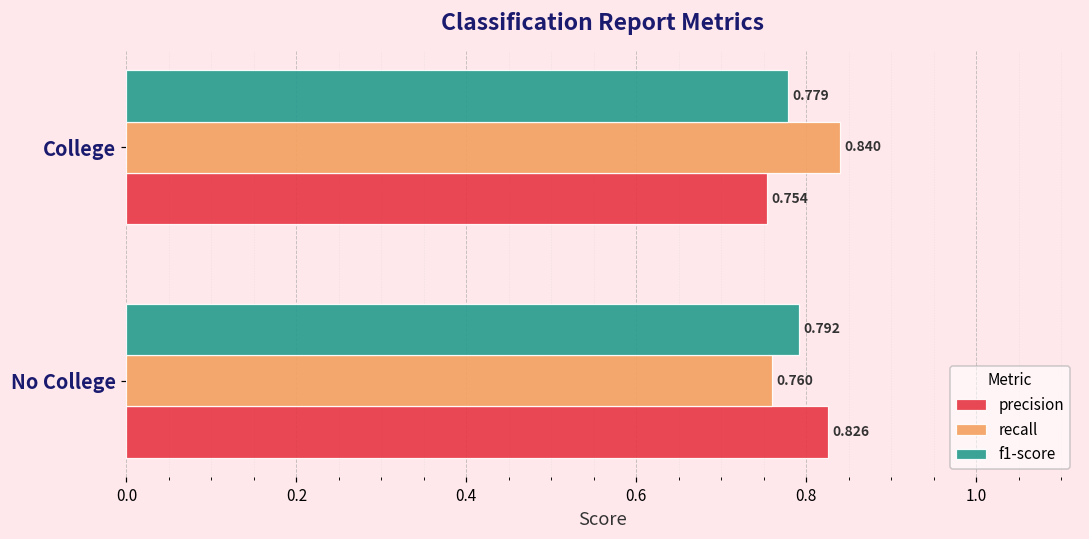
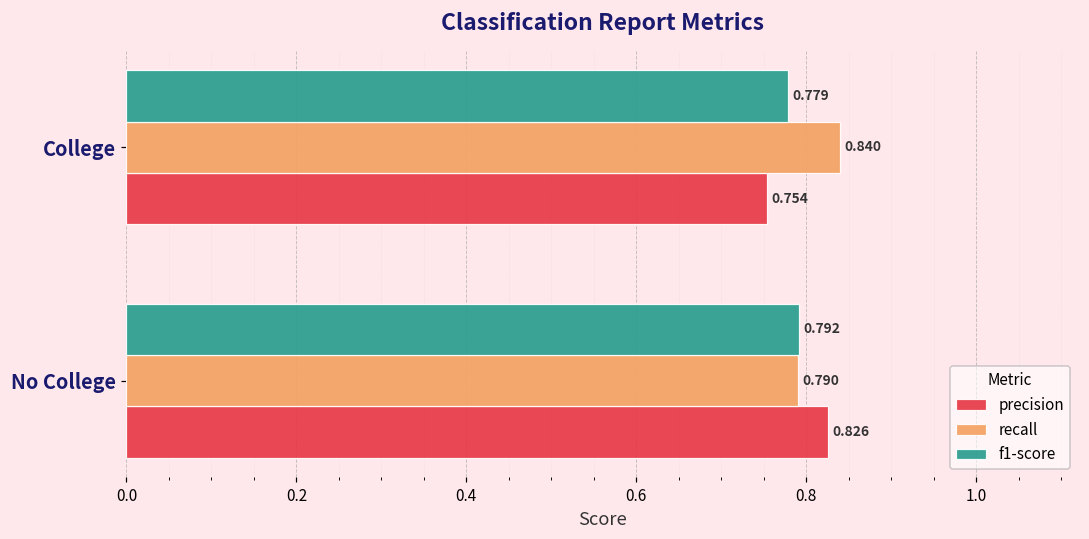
recall, No College: 0.760 -> 0.790
